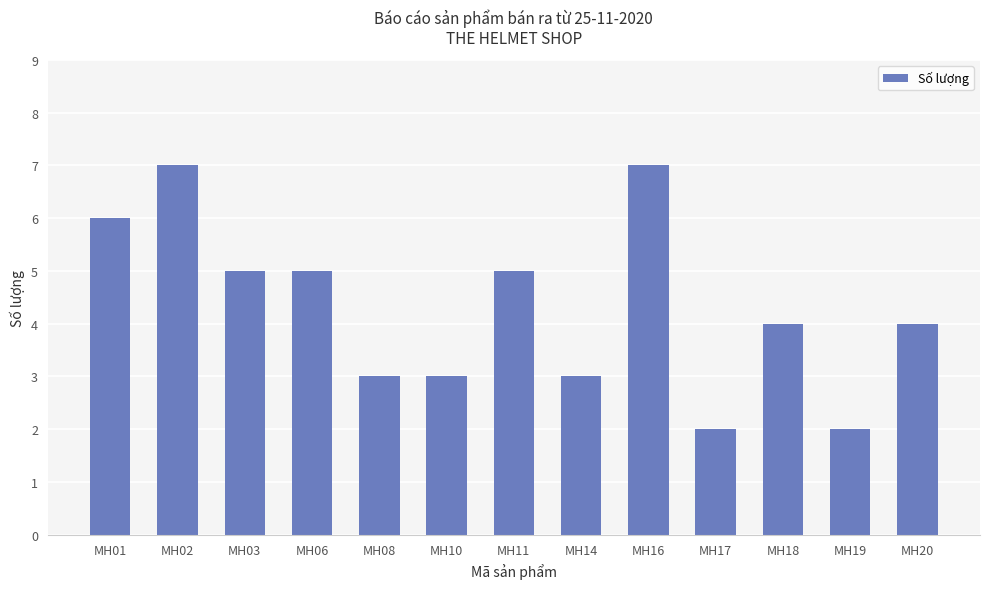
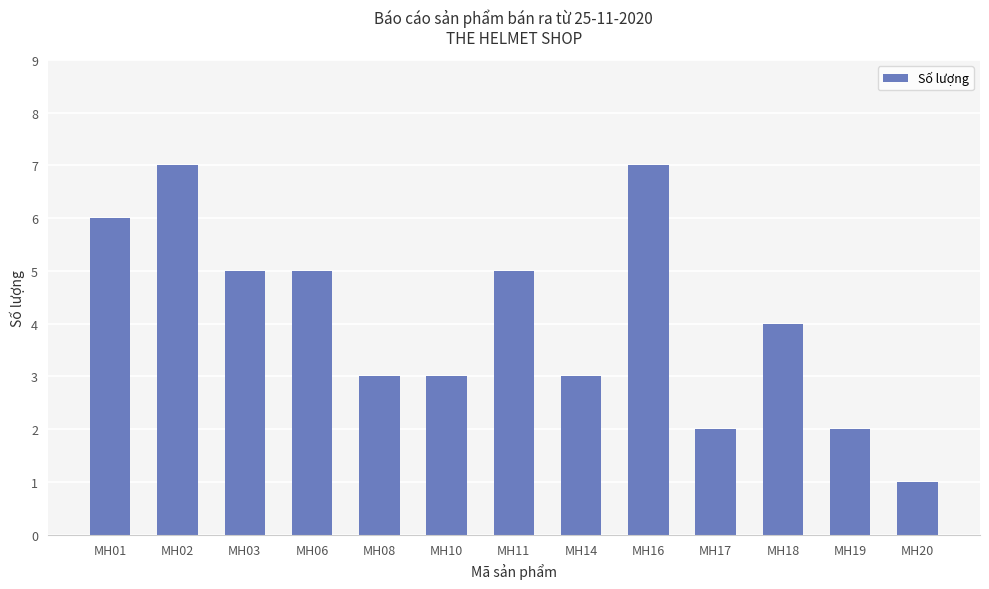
MH20: 4 -> 1
